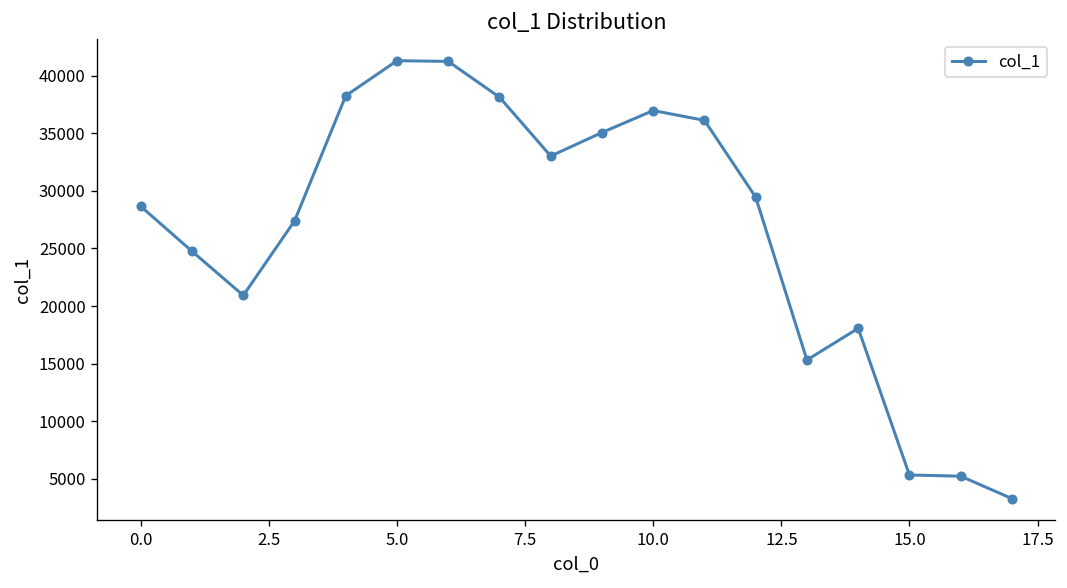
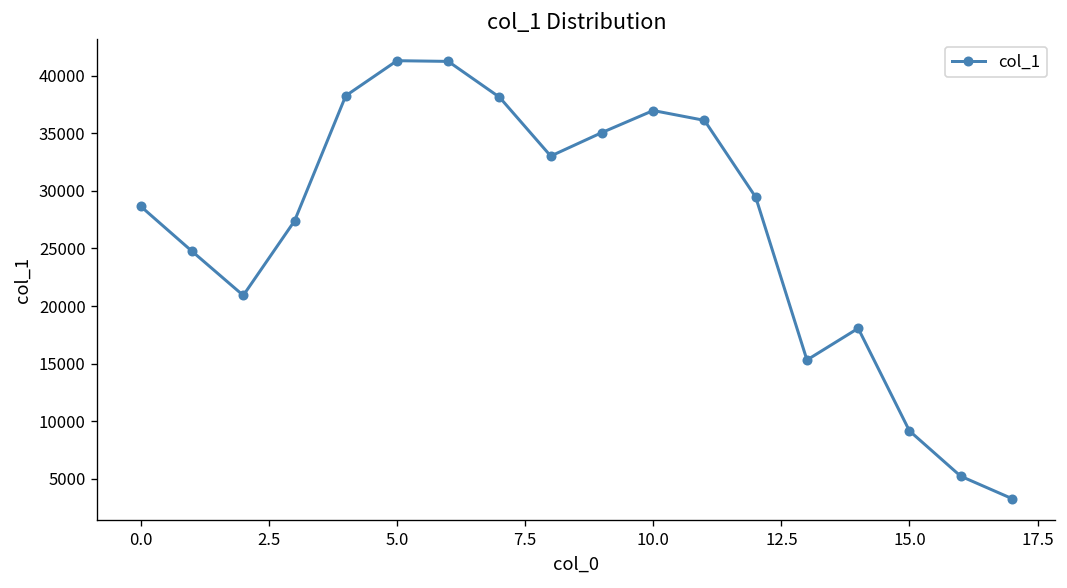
15.0: 5000 -> 9000
